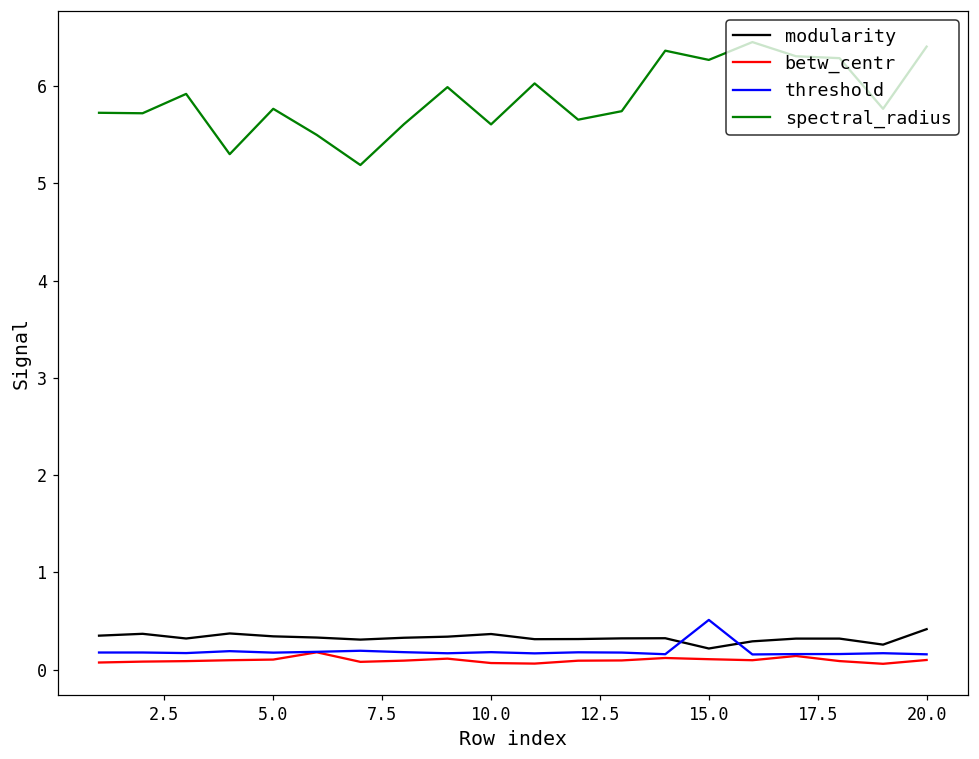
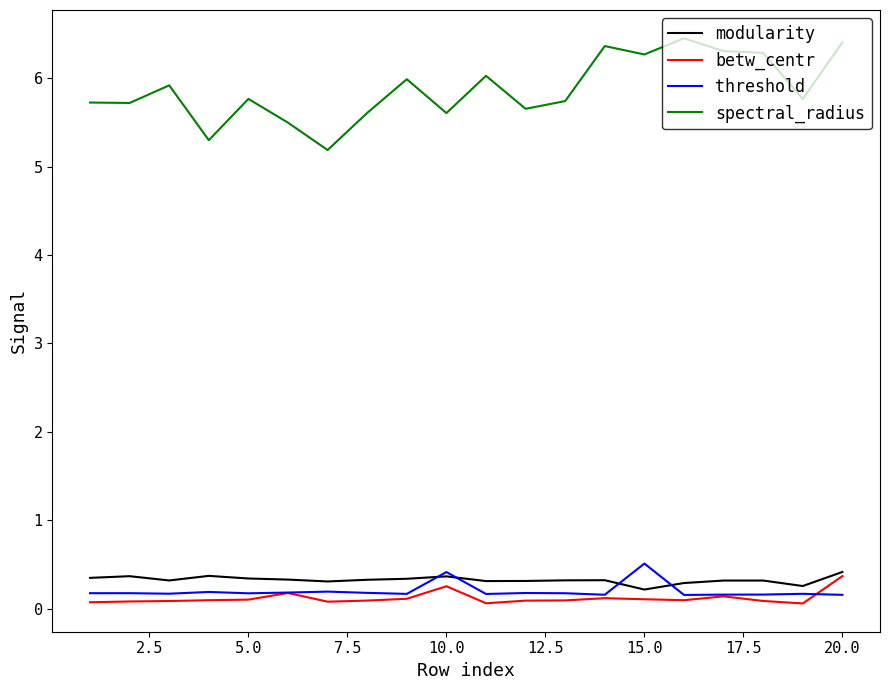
betw_centr, 10.0: 0.1 -> 0.3
threshold, 10.0: 0.2 -> 0.4
betw_centr, 20.0: 0.1 -> 0.4
